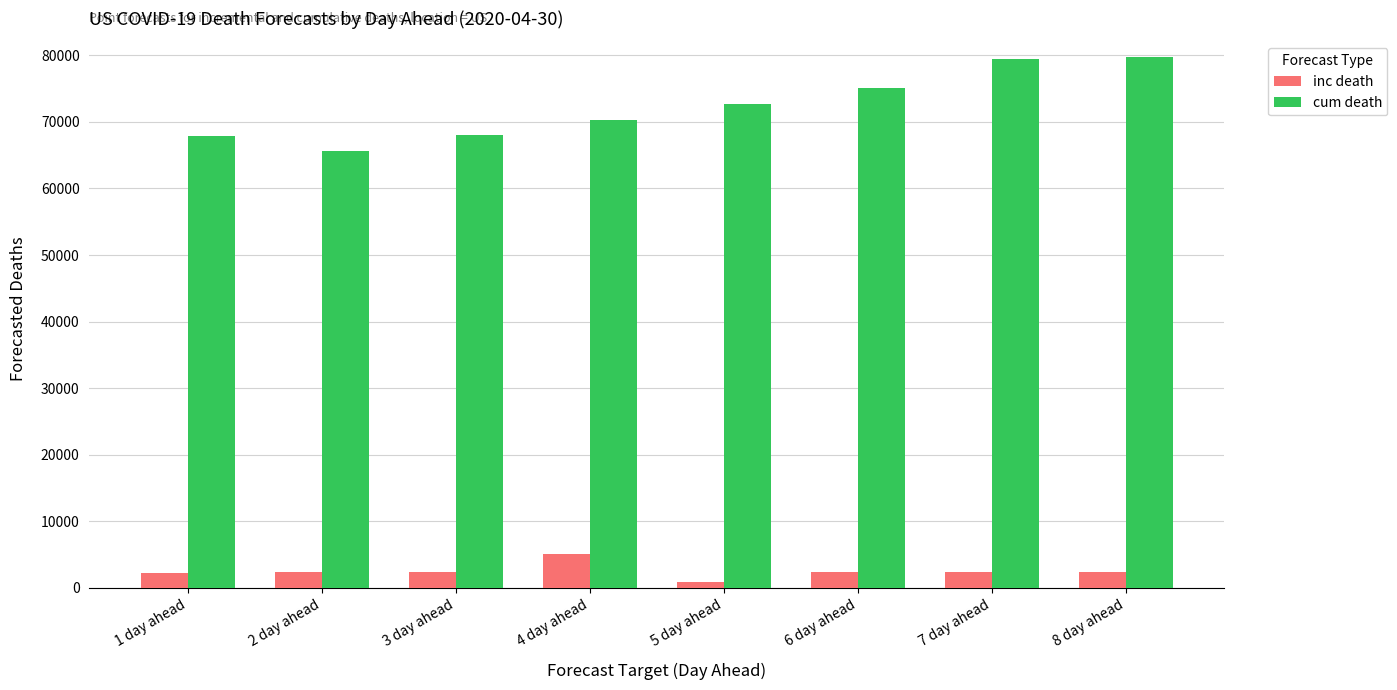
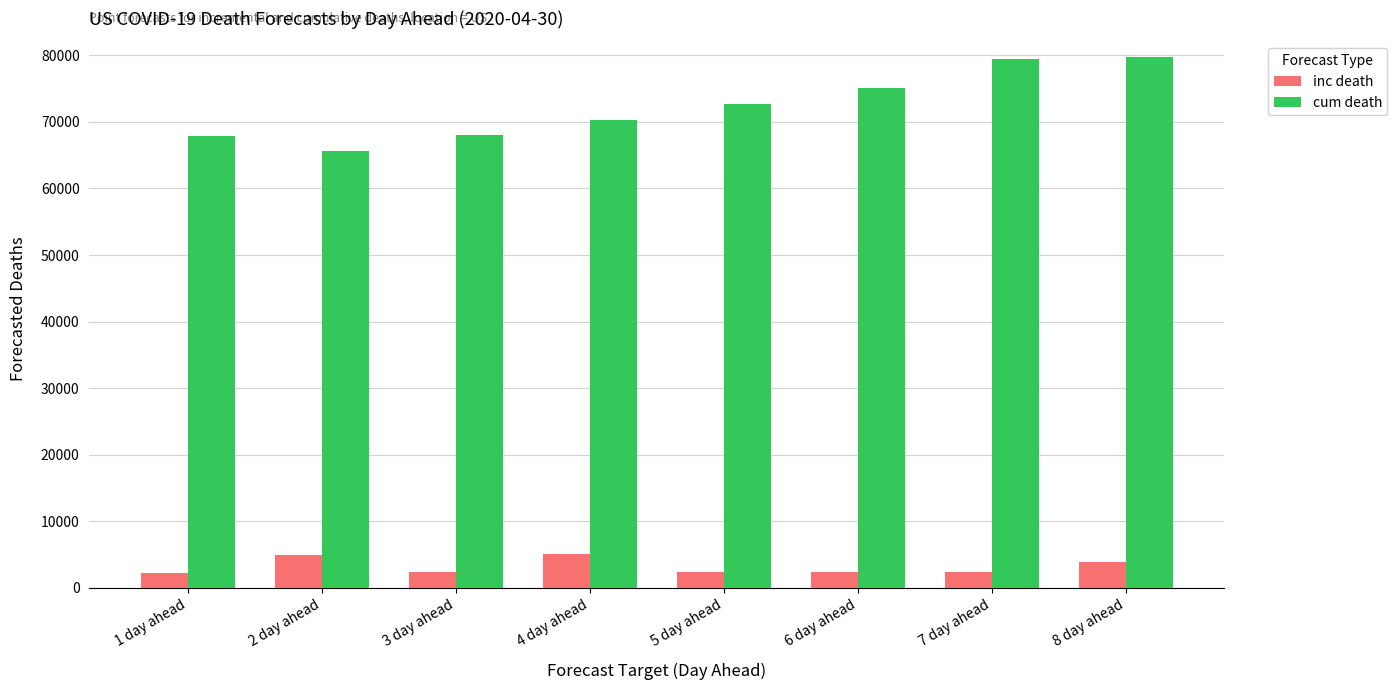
inc death, 2 day ahead: 2000 -> 5000
inc death, 5 day ahead: 1000 -> 2000
inc death, 8 day ahead: 2000 -> 4000
